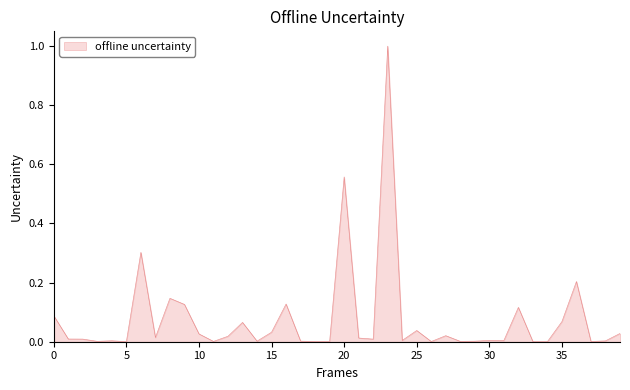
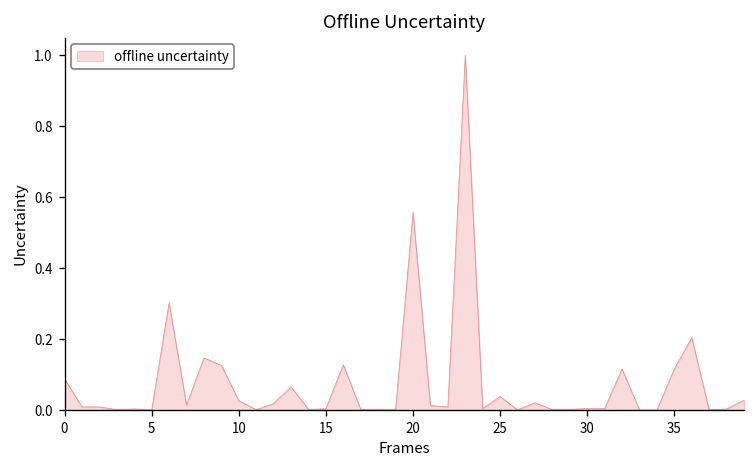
15: 0.03 -> 0.00
35: 0.07 -> 0.12
